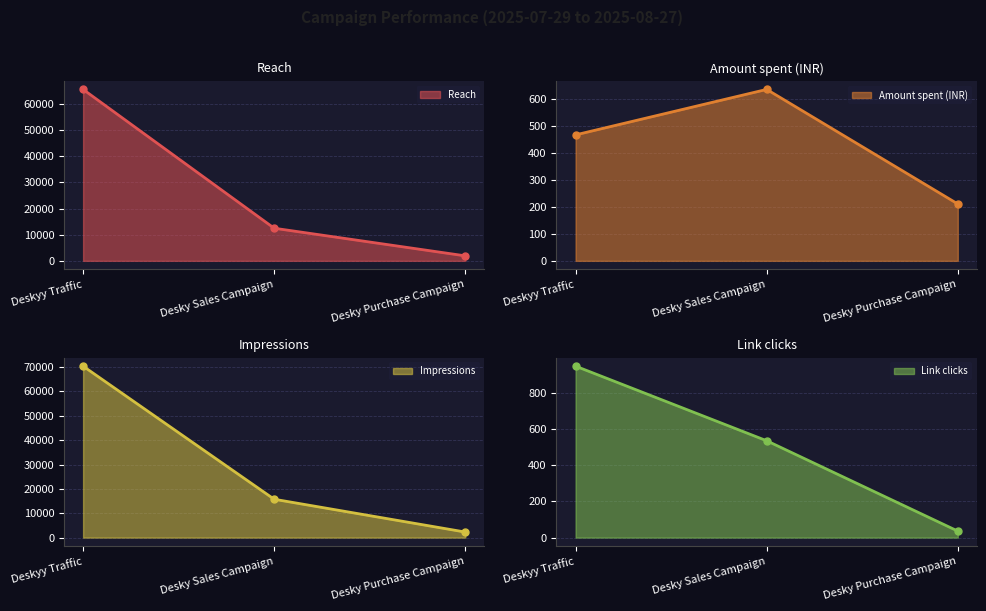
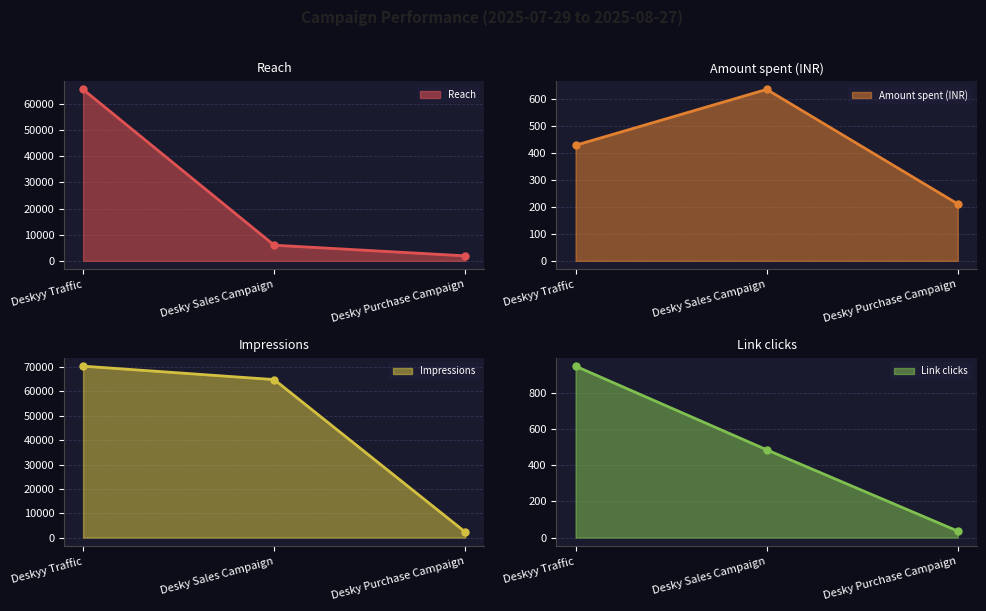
Reach, Desky Sales Campaign: 12000 -> 6000
Amount spent (INR), Deskyy Traffic: 470 -> 430
Impressions, Desky Sales Campaign: 16000 -> 65000
Link clicks, Desky Sales Campaign: 540 -> 490
